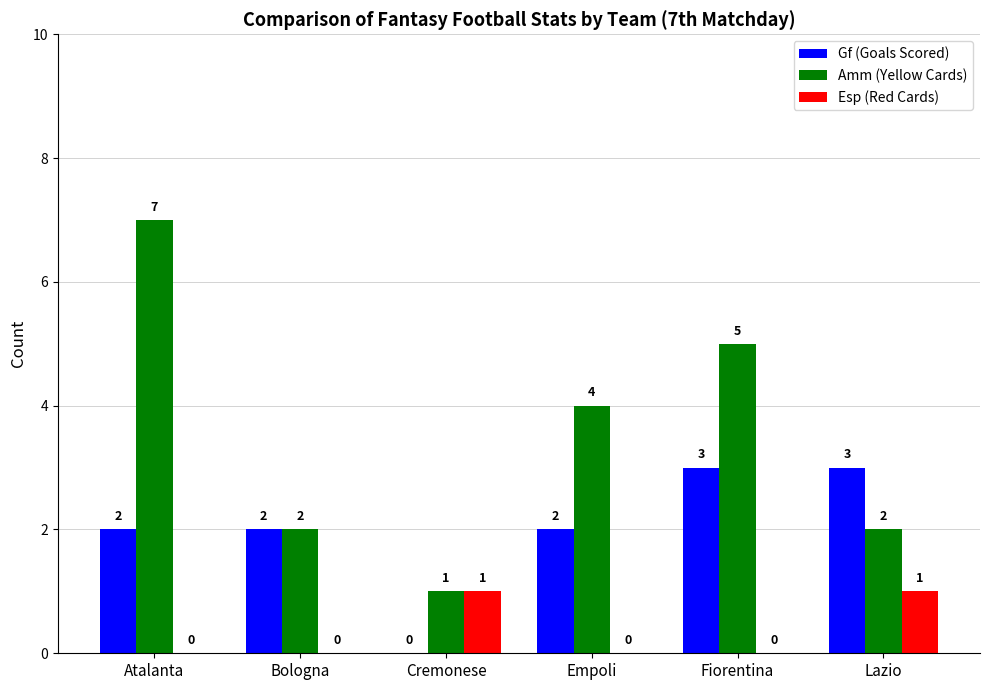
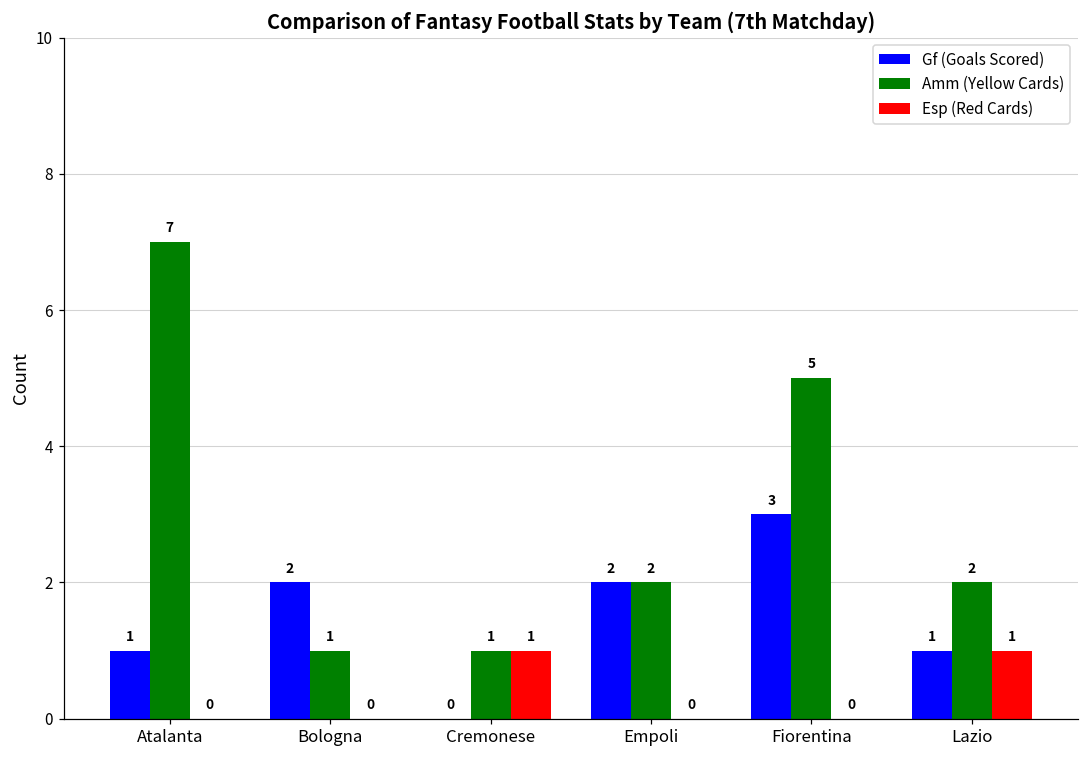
Gf (Goals Scored), Atalanta: 2 -> 1
Amm (Yellow Cards), Bologna: 2 -> 1
Amm (Yellow Cards), Empoli: 4 -> 2
Gf (Goals Scored), Lazio: 3 -> 1
